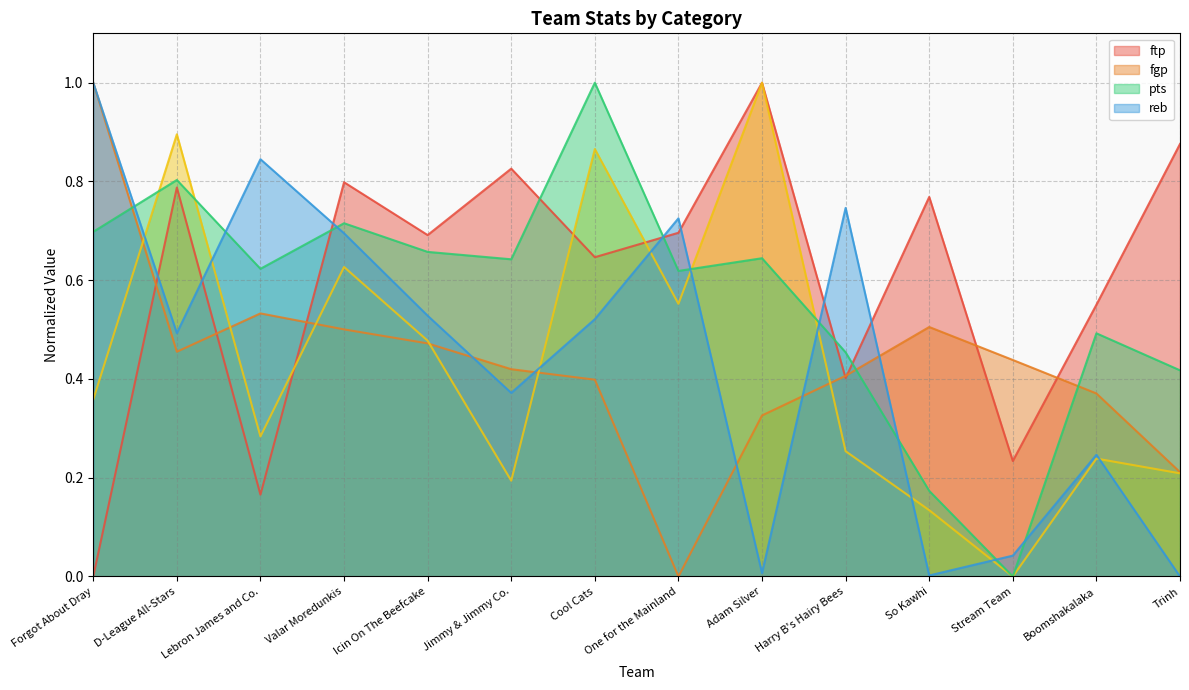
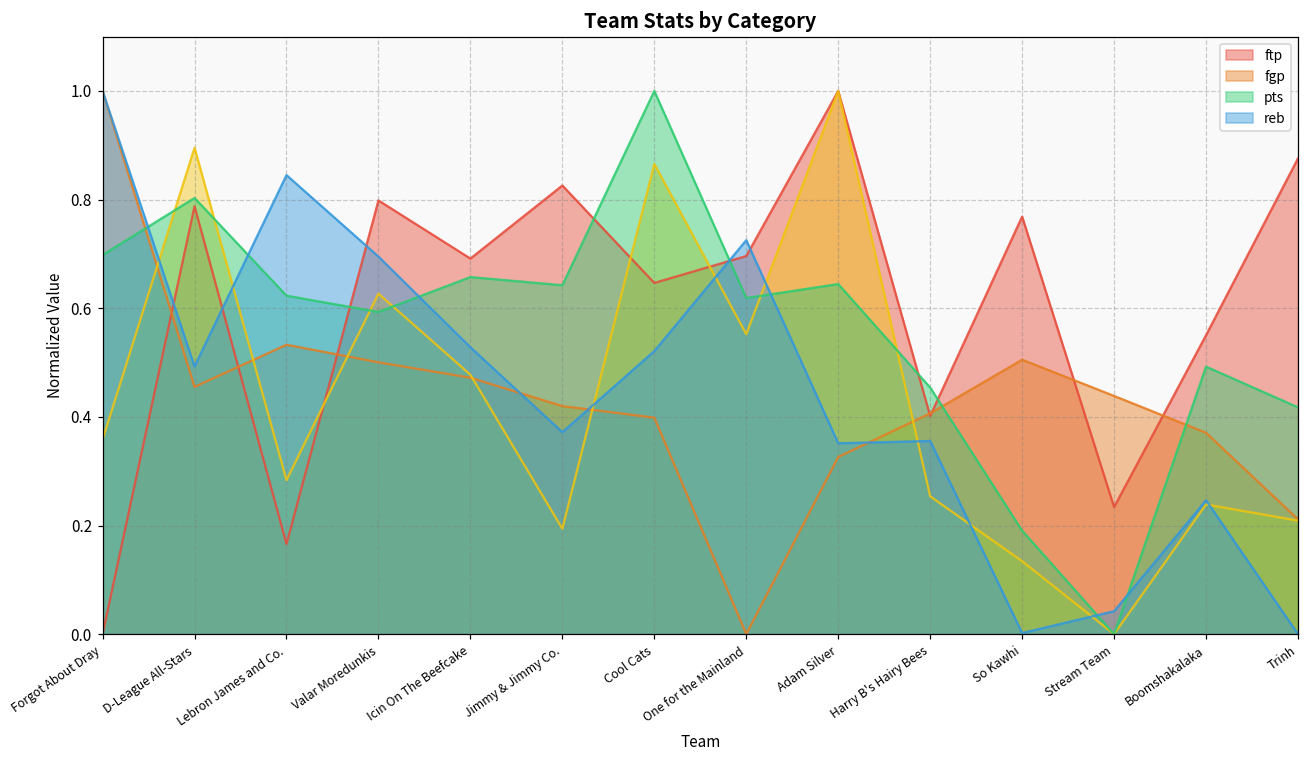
pts, Valar Moredunkis: 0.72 -> 0.59
reb, Adam Silver: 0.01 -> 0.35
reb, Harry B's Hairy Bees: 0.75 -> 0.36
pts, So Kawhi: 0.17 -> 0.19
